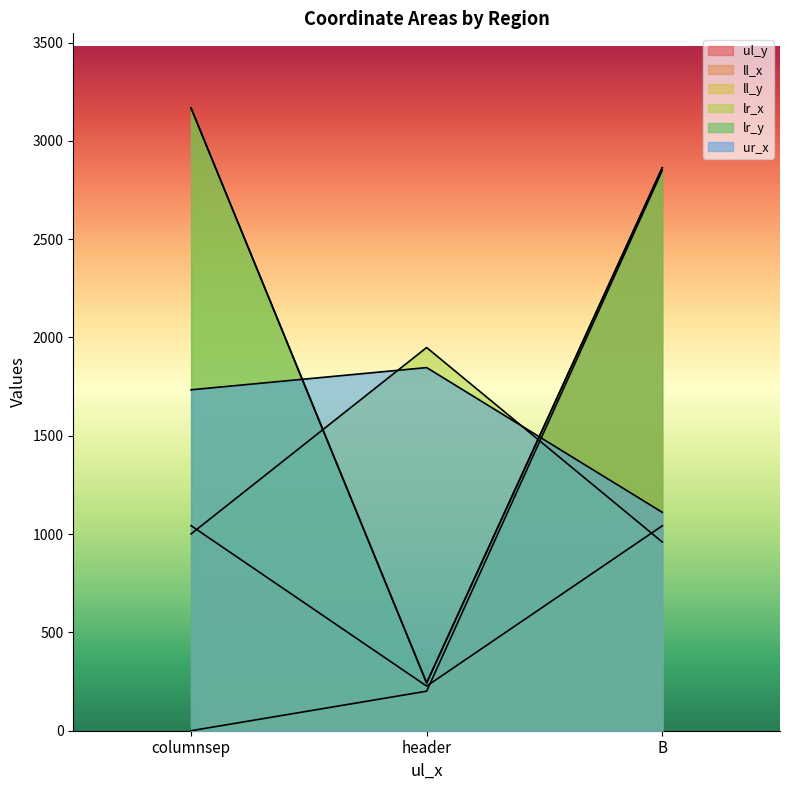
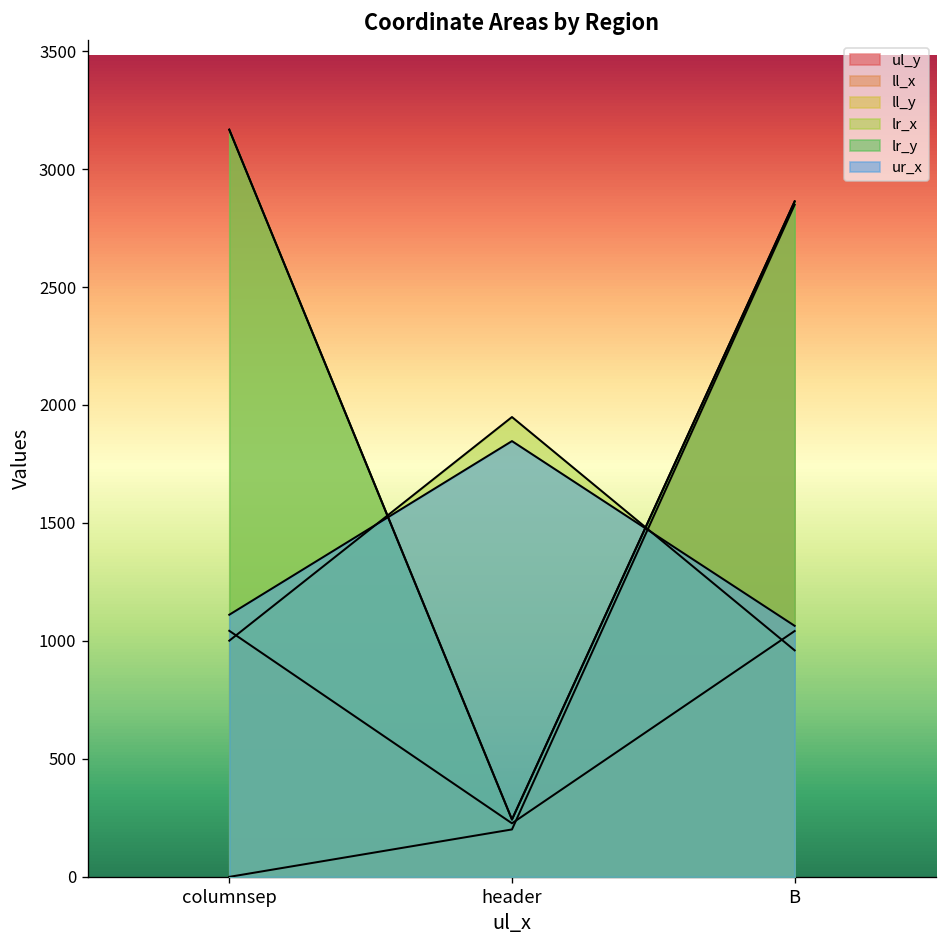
ur_x, columnsep: 1730 -> 1110
ur_x, B: 1110 -> 1060
